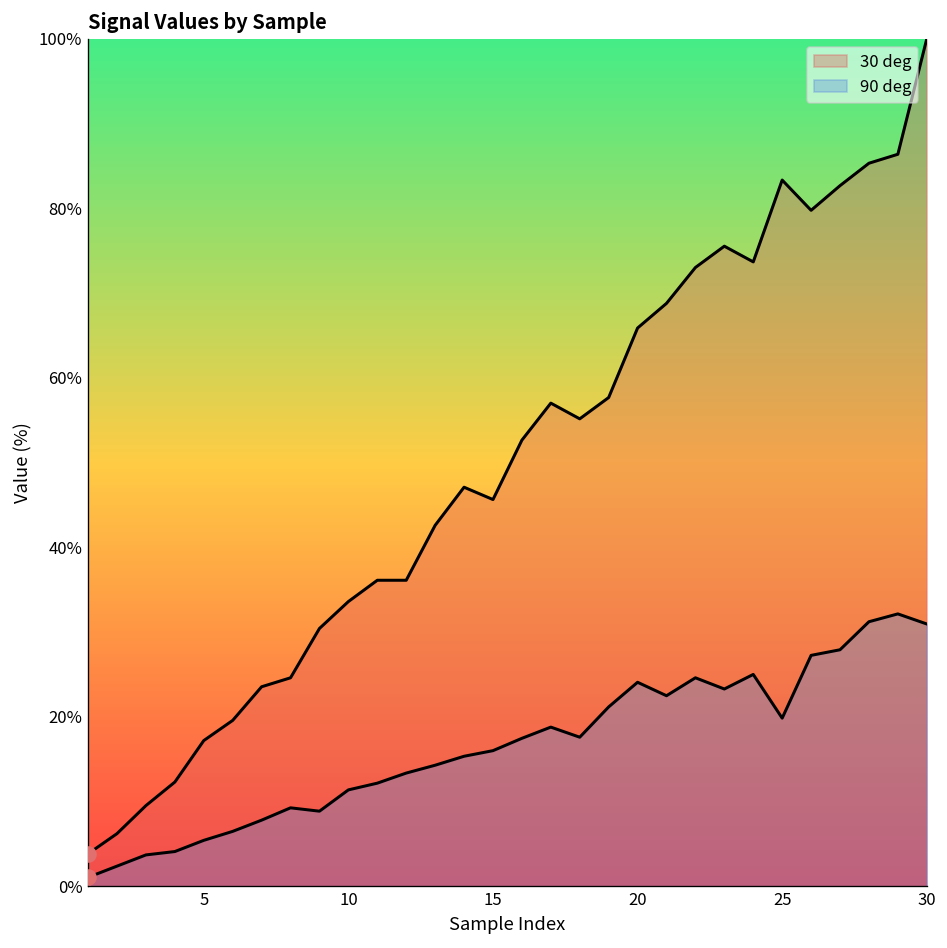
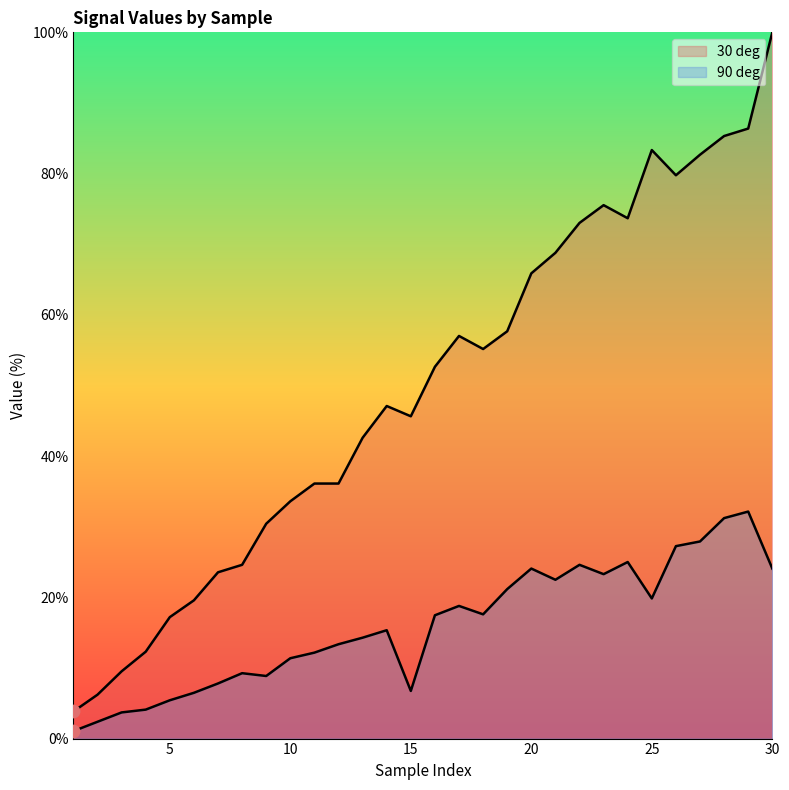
90 deg, 15: 16% -> 7%
90 deg, 30: 31% -> 24%
